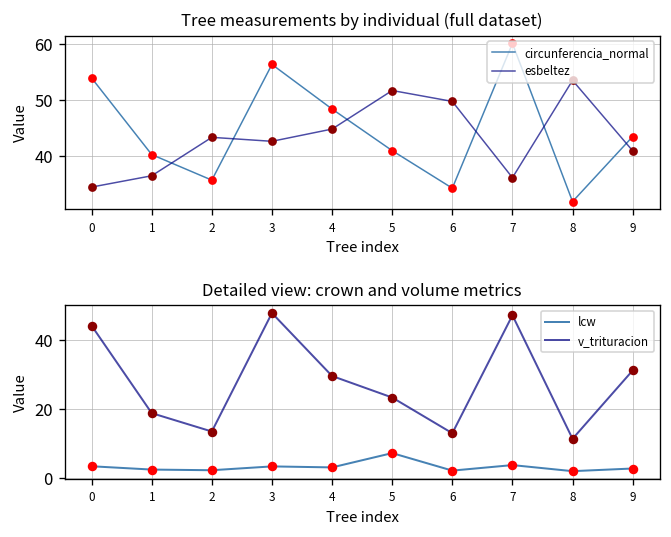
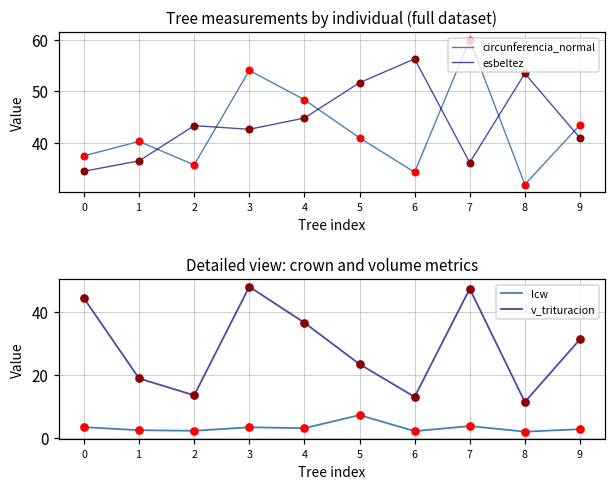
Tree measurements by individual (full dataset), circunferencia_normal, 0: 54 -> 37
Tree measurements by individual (full dataset), circunferencia_normal, 3: 56 -> 54
Tree measurements by individual (full dataset), esbeltez, 6: 50 -> 56
Detailed view: crown and volume metrics, v_trituracion, 4: 30 -> 36
